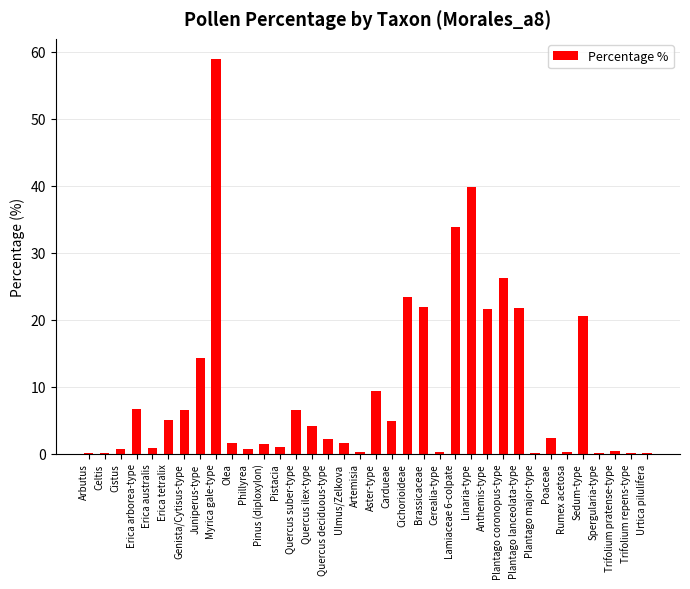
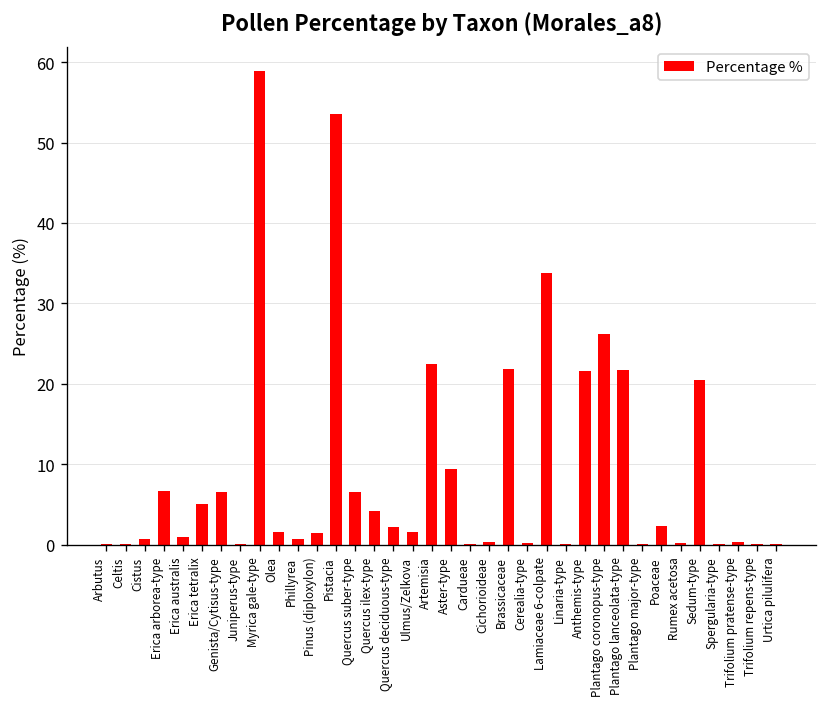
Juniperus-type: 14 -> 0
Pistacia: 1 -> 54
Artemisia: 0 -> 22
Cardueae: 5 -> 0
Cichorioideae: 23 -> 0
Linaria-type: 40 -> 0
